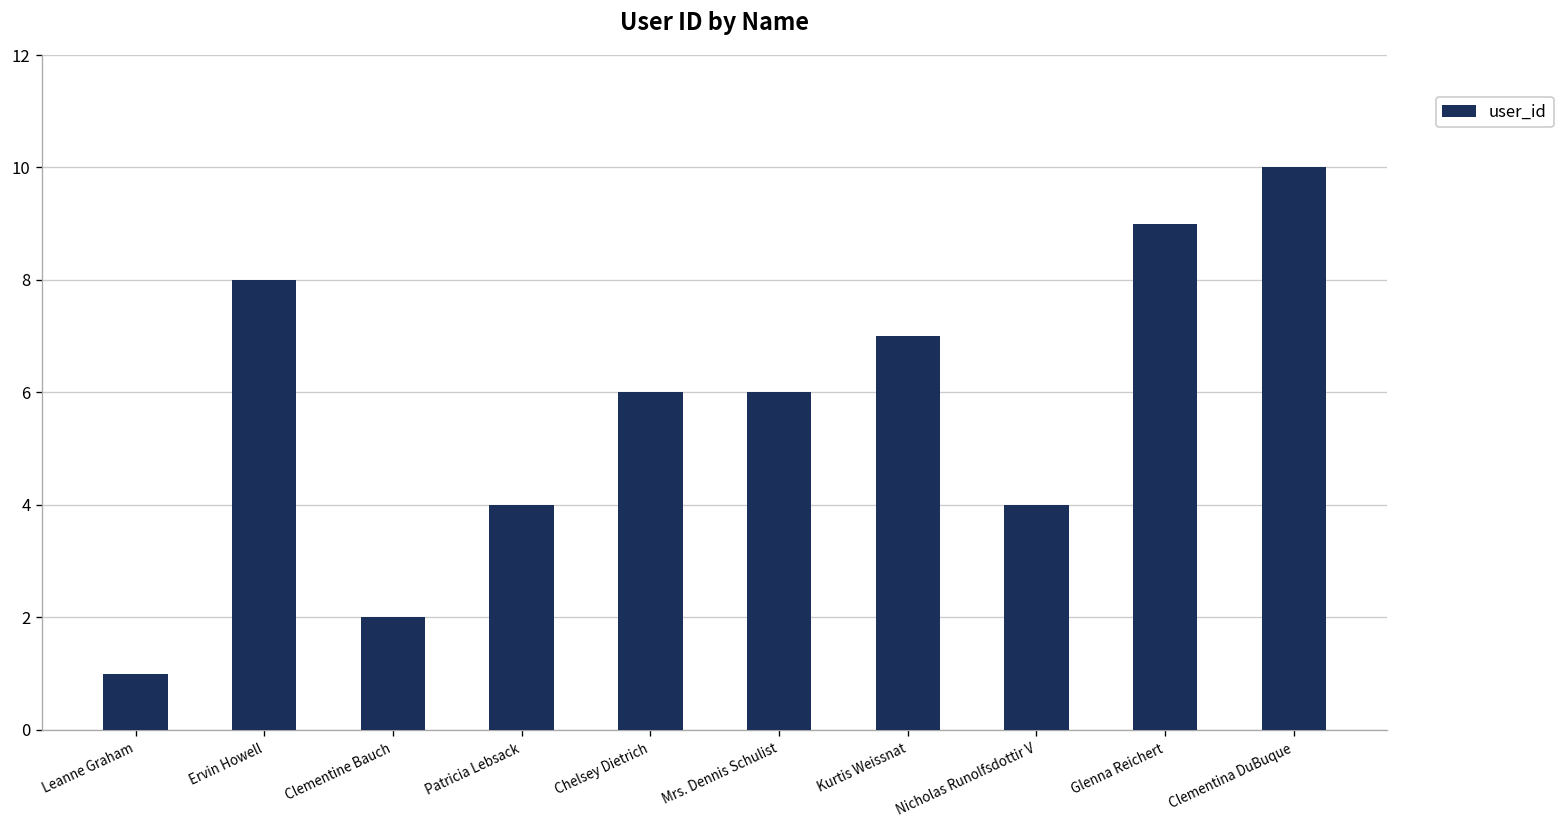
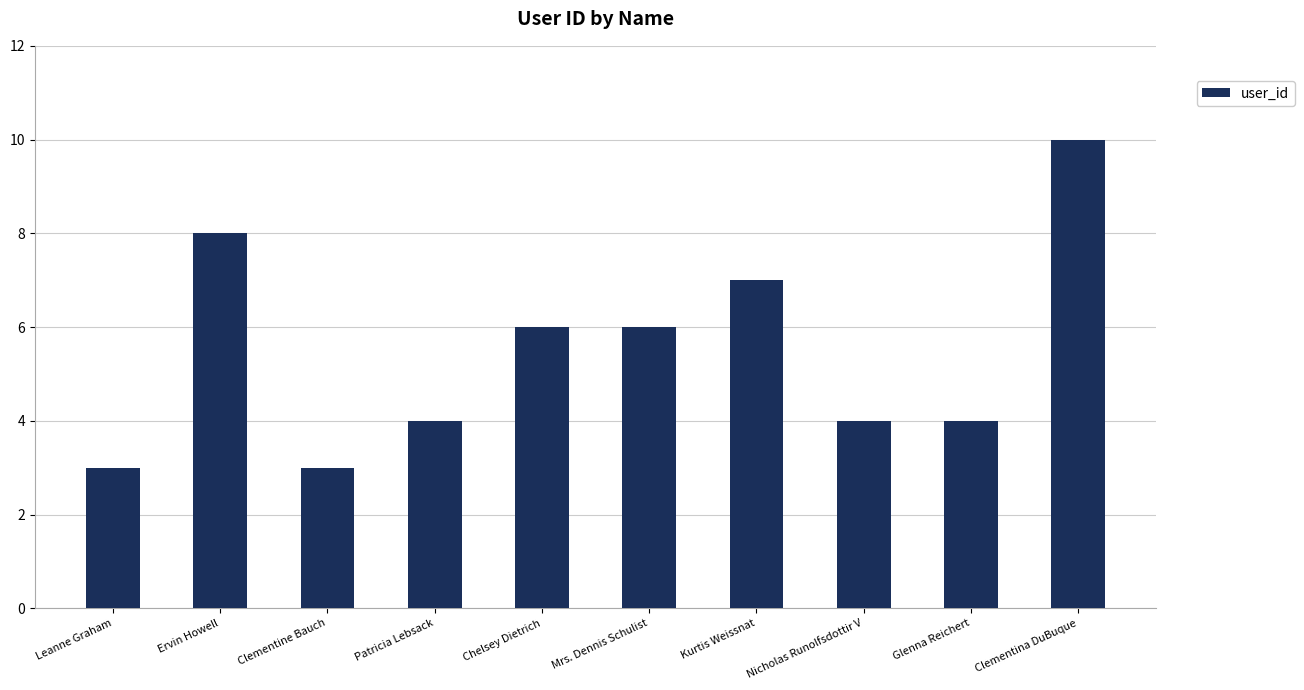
Leanne Graham: 1 -> 3
Clementine Bauch: 2 -> 3
Glenna Reichert: 9 -> 4
